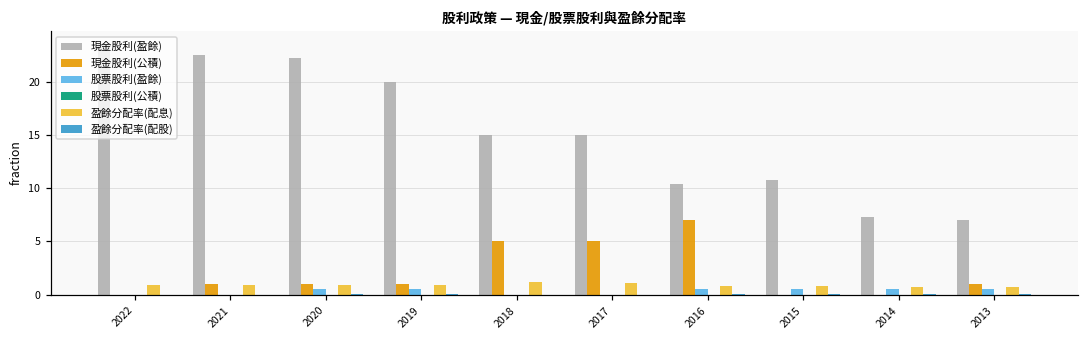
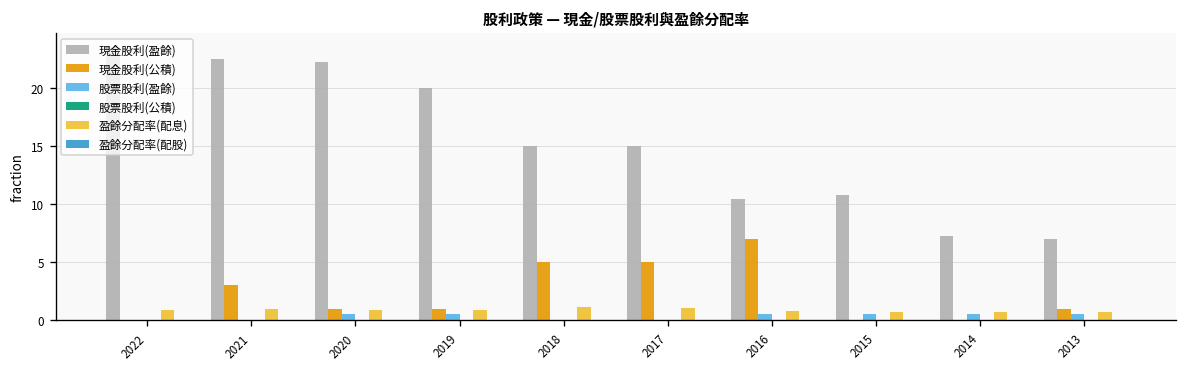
現金股利(公積), 2021: 1 -> 3
